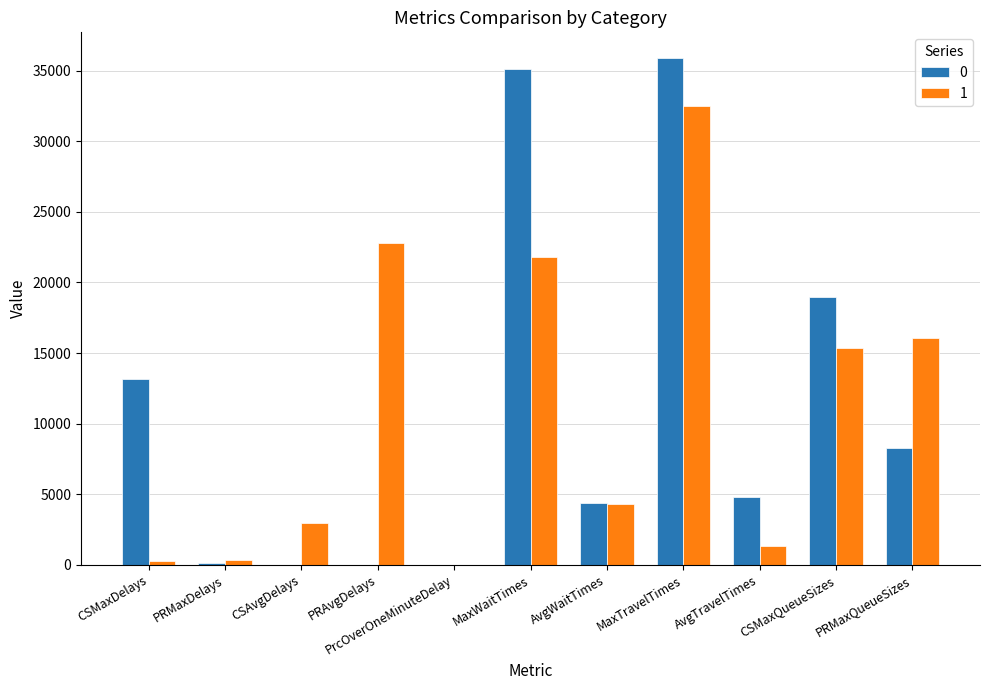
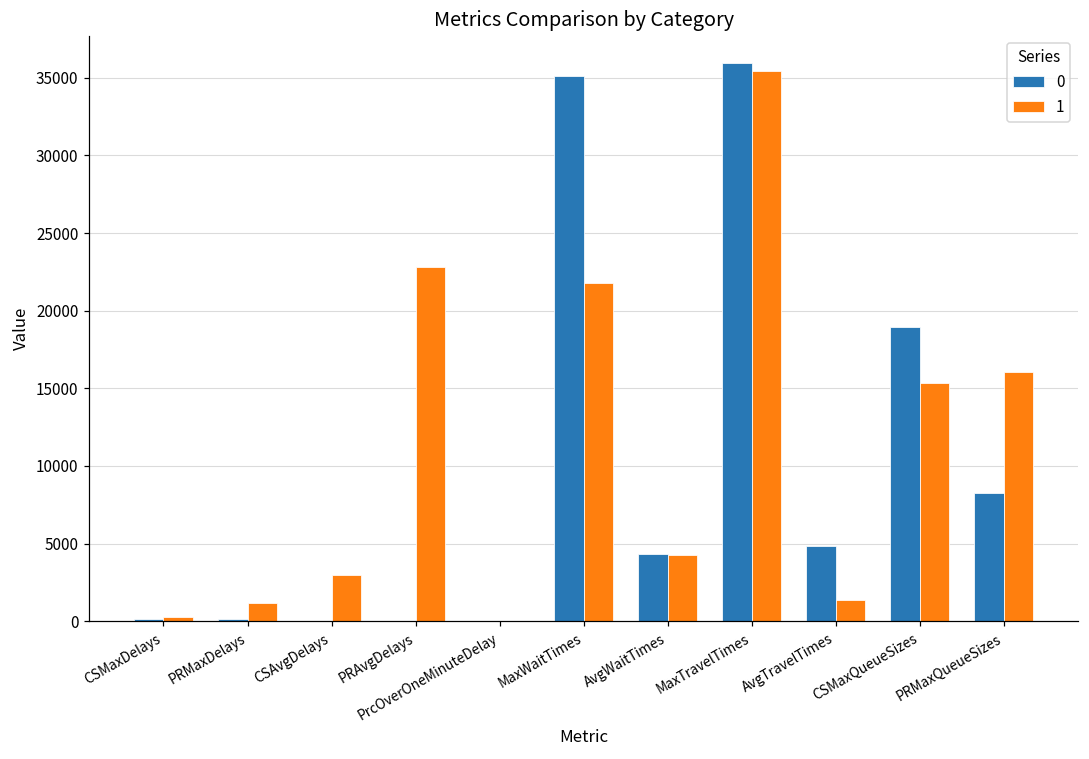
0, CSMaxDelays: 13200 -> 200
1, PRMaxDelays: 300 -> 1200
1, MaxTravelTimes: 32500 -> 35400
